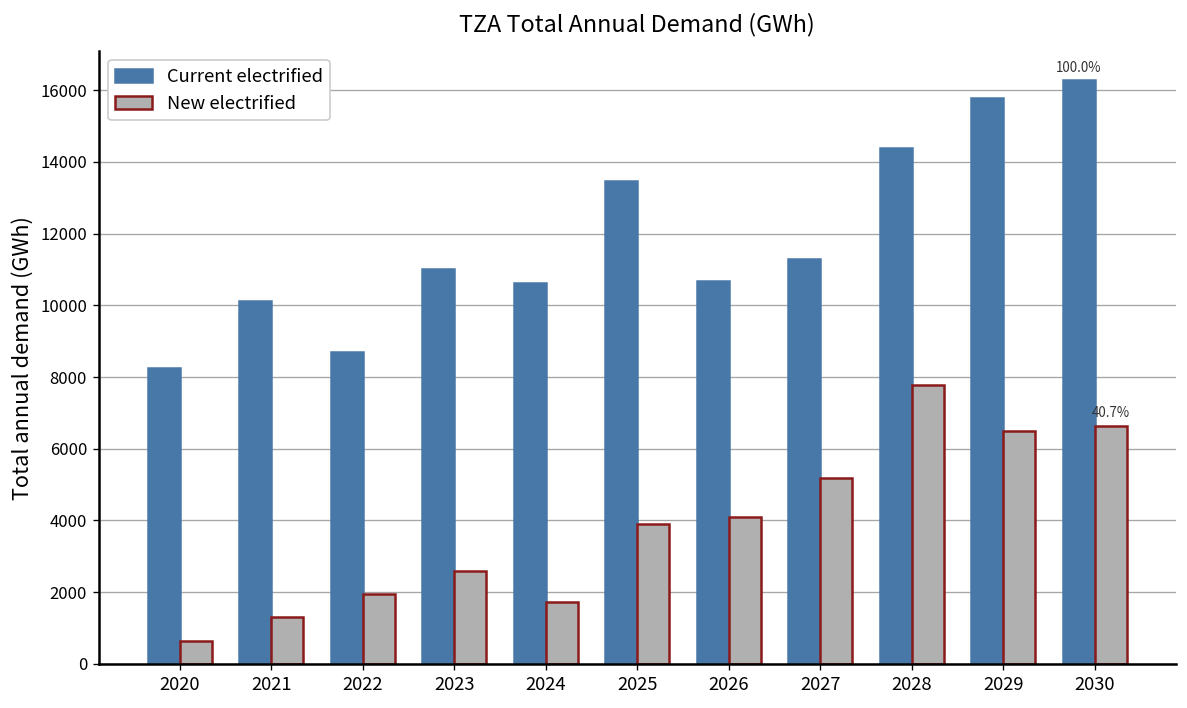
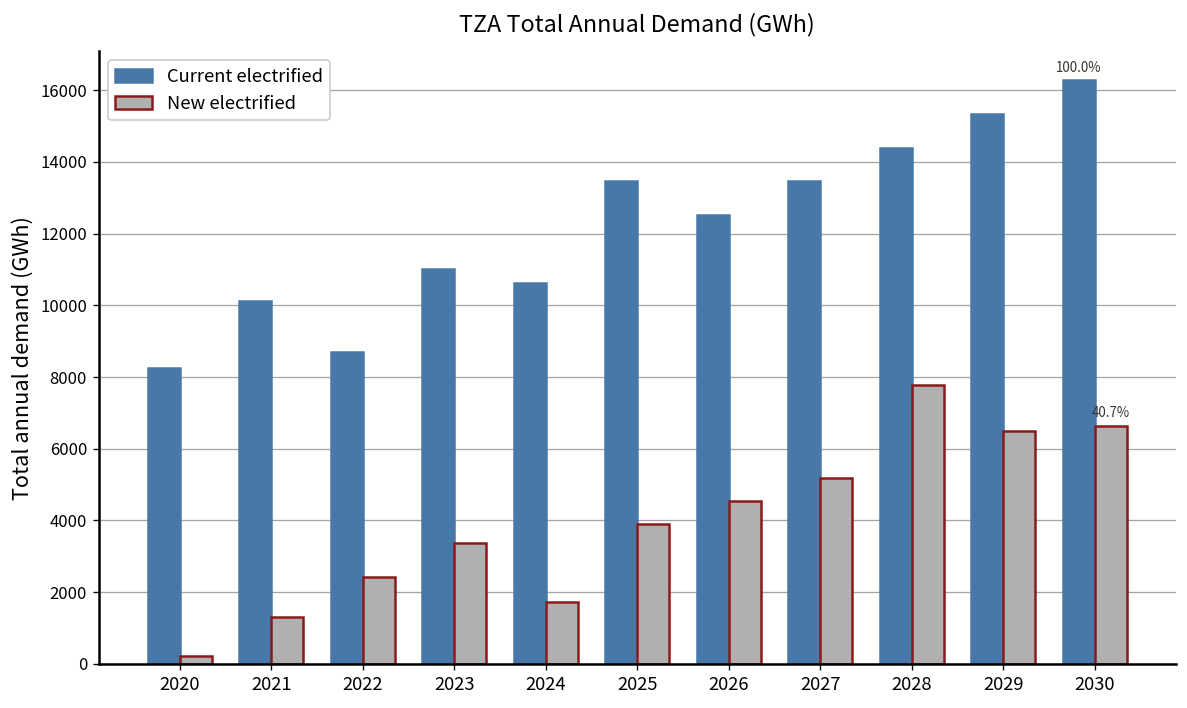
New electrified, 2020: 600 -> 200
New electrified, 2022: 1900 -> 2400
New electrified, 2023: 2600 -> 3400
Current electrified, 2026: 10700 -> 12500
New electrified, 2026: 4100 -> 4500
Current electrified, 2027: 11300 -> 13500
Current electrified, 2029: 15800 -> 15300
